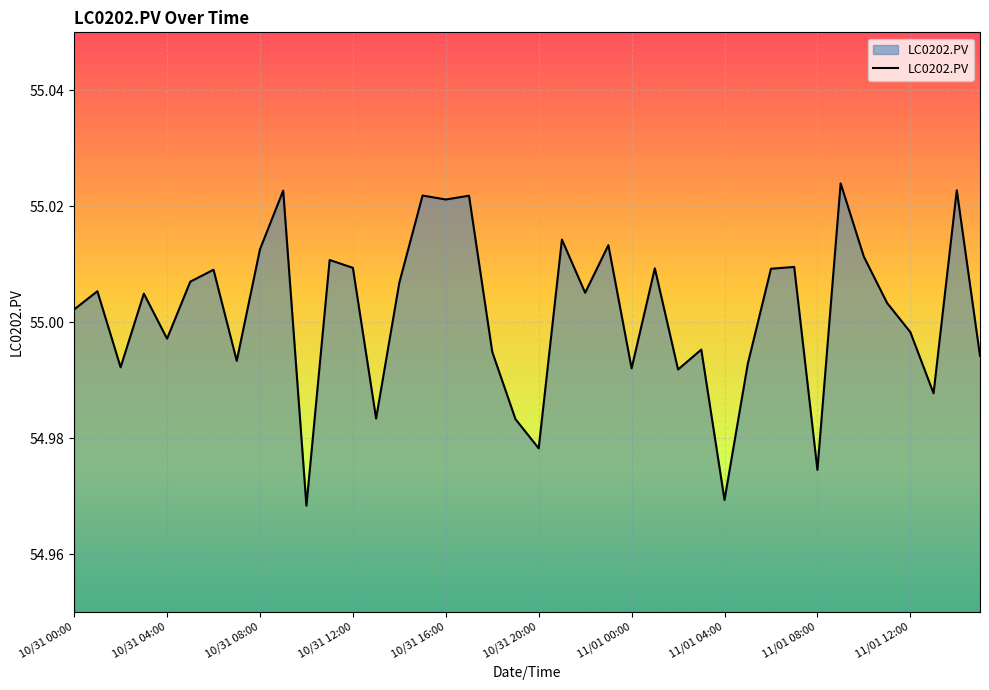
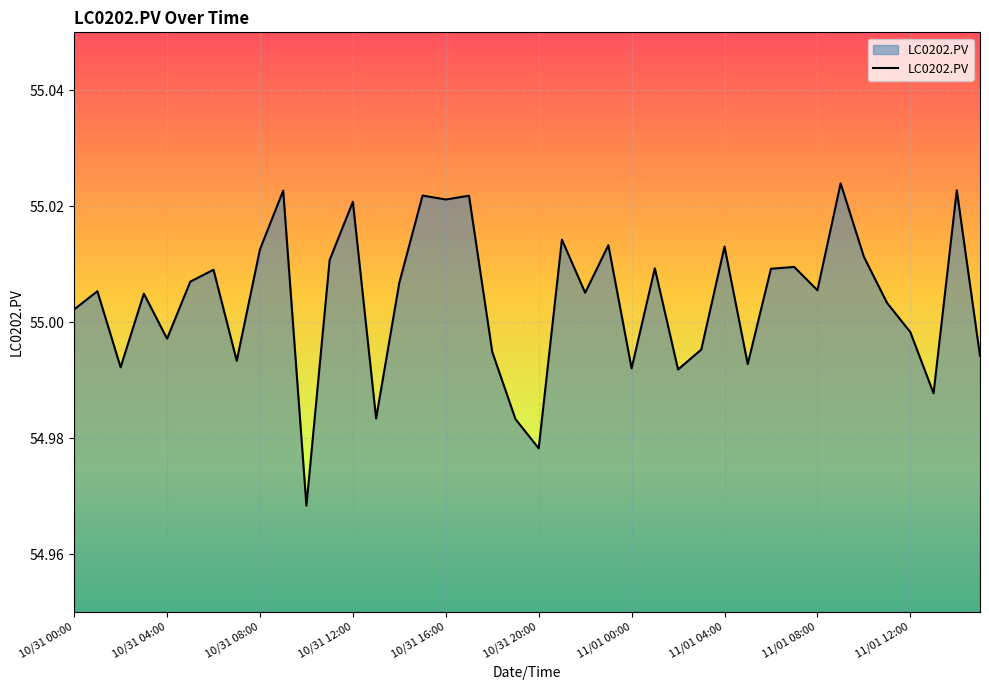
10/31 12:00: 55.009 -> 55.021
11/01 04:00: 54.969 -> 55.013
11/01 08:00: 54.975 -> 55.006
